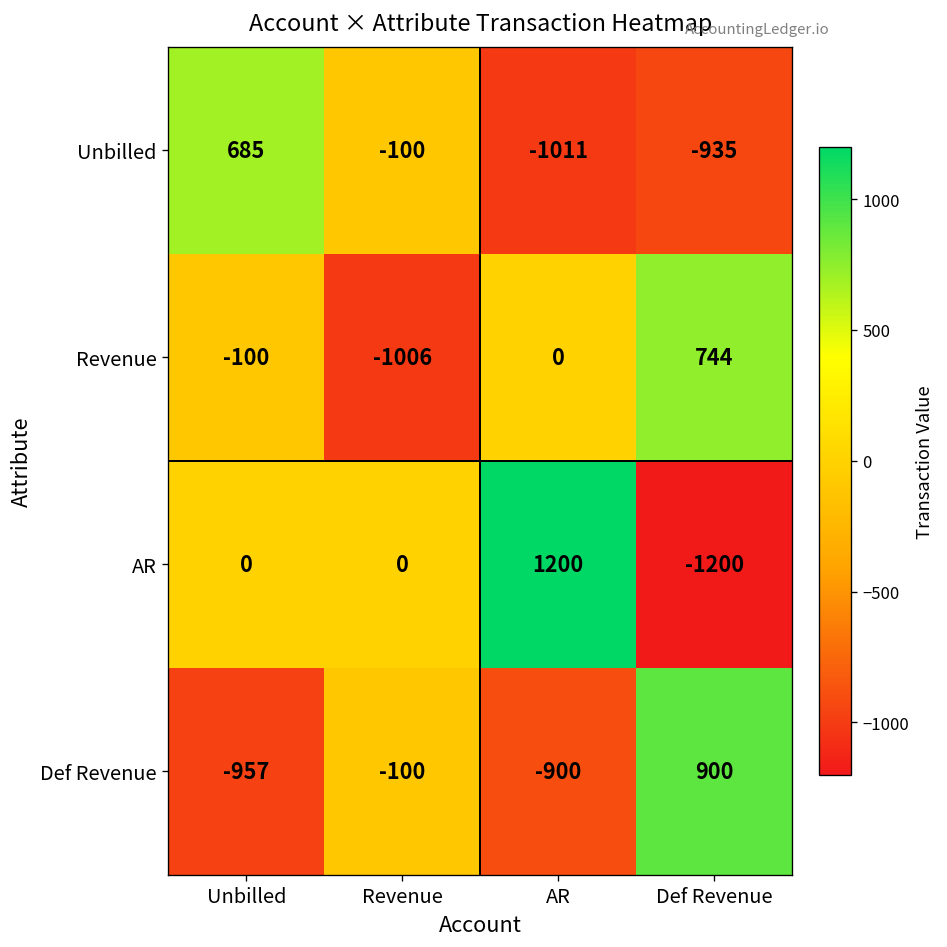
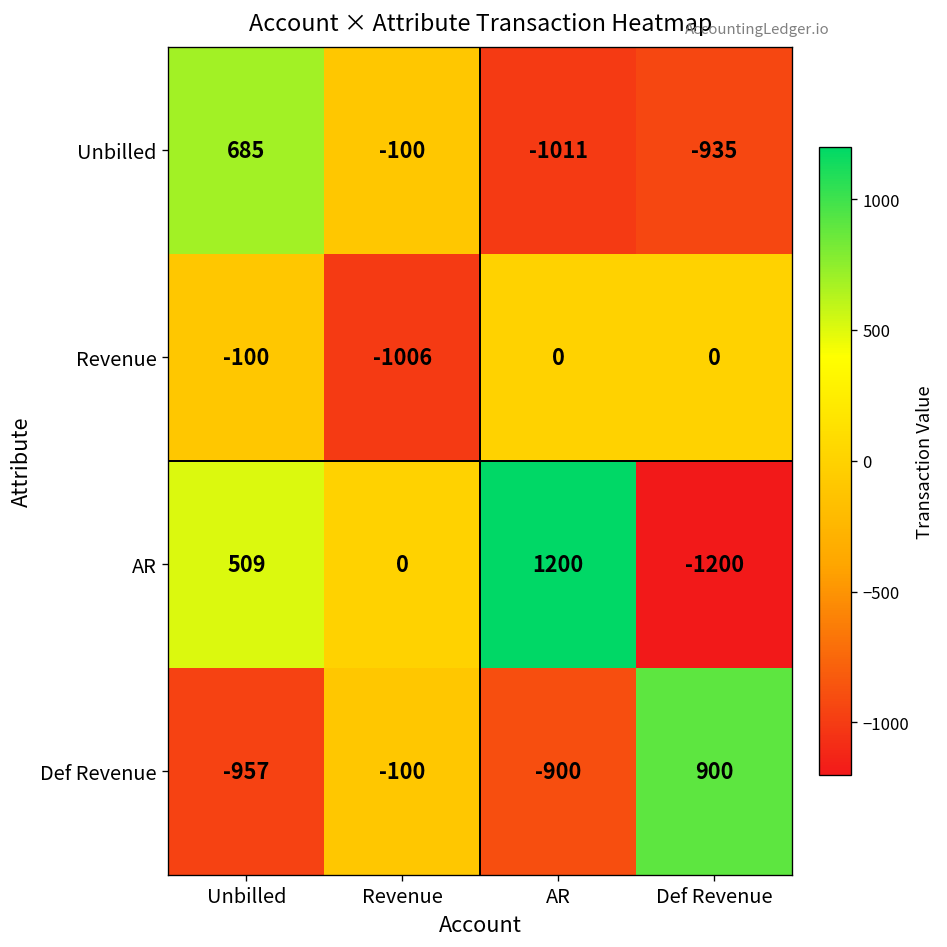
Revenue, Def Revenue: 744 -> 0
AR, Unbilled: 0 -> 509
